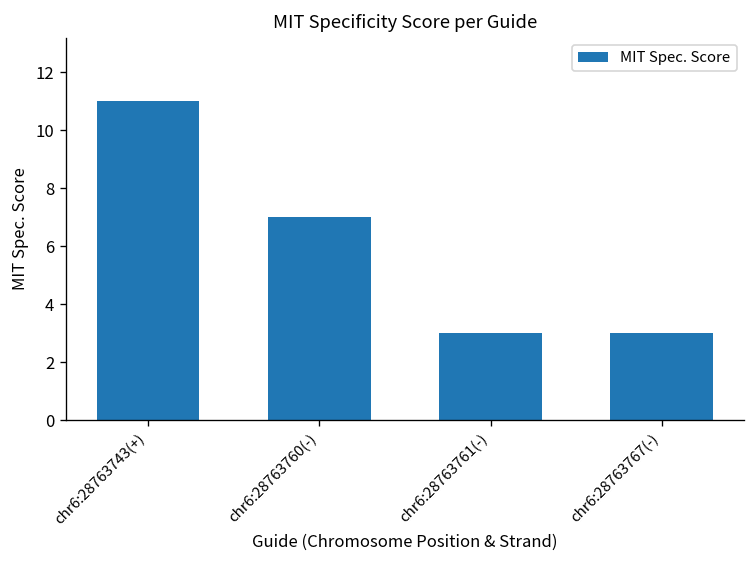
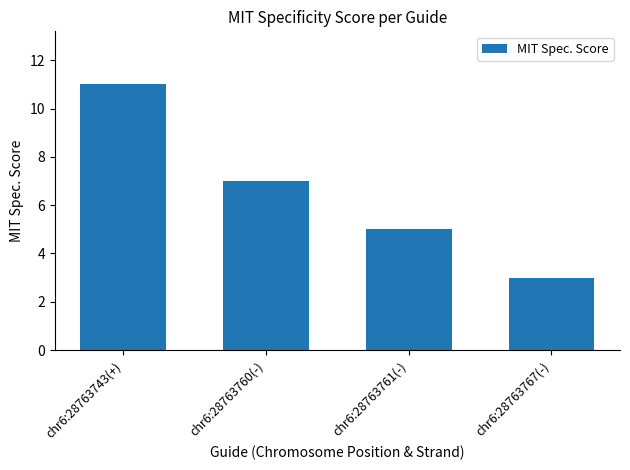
chr6:28763761(-): 3 -> 5
